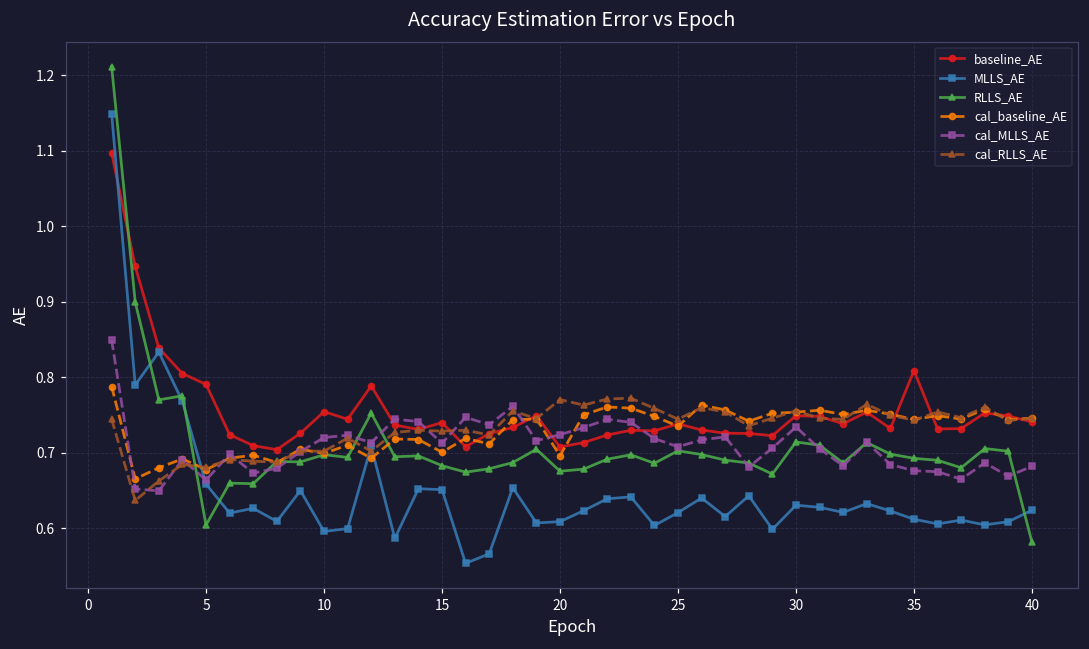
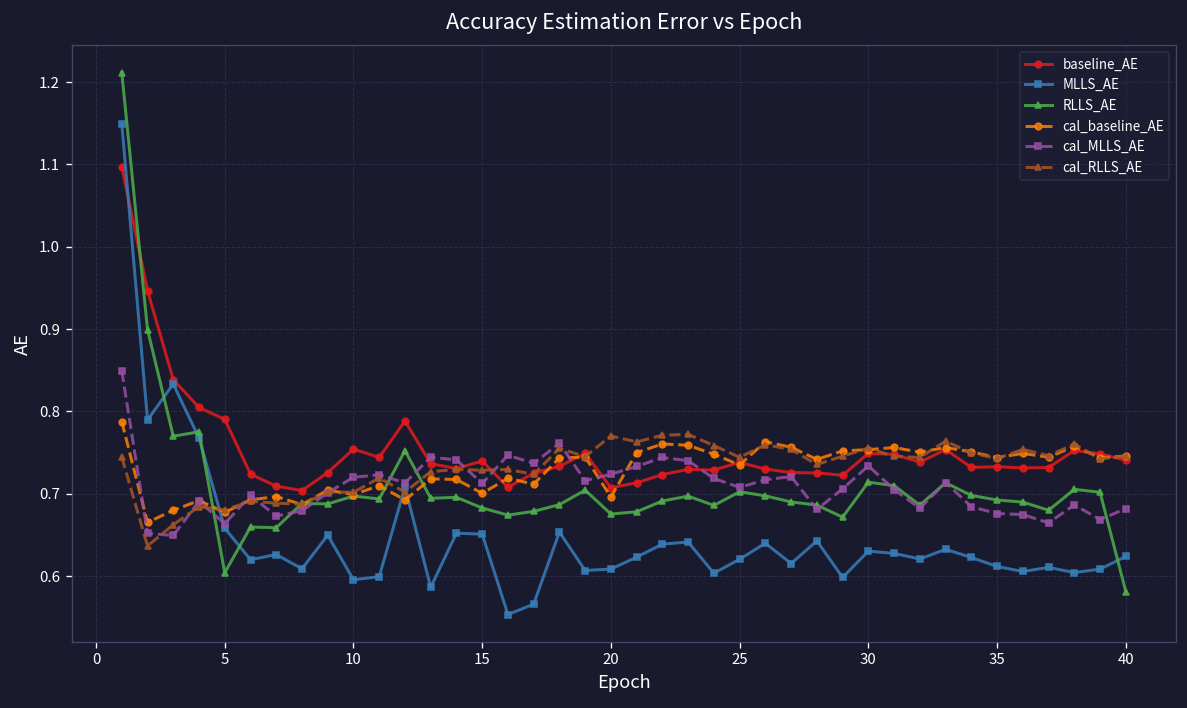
baseline_AE, 35: 0.81 -> 0.73
